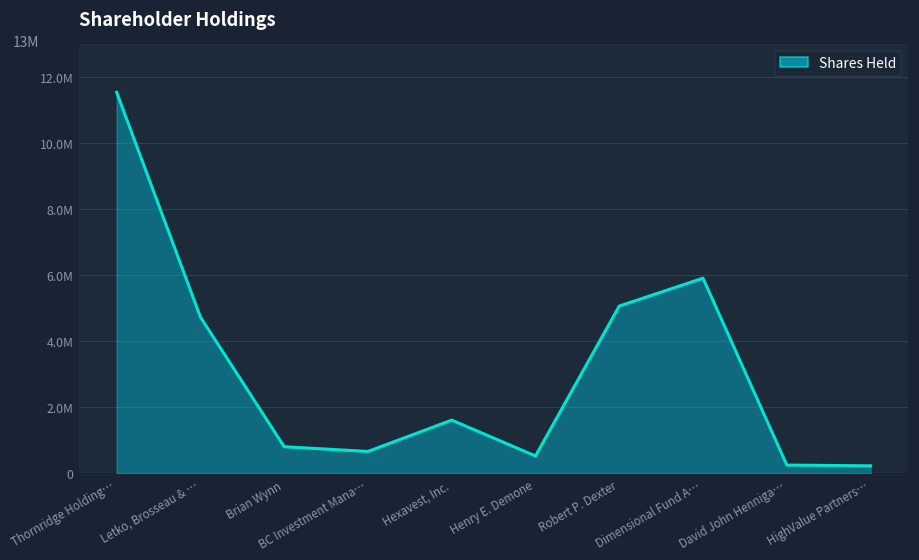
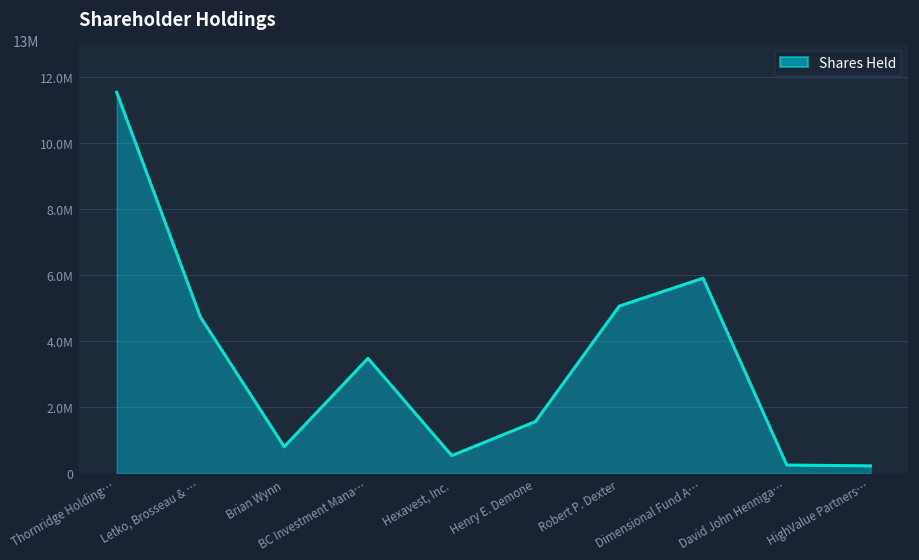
BC Investment Mana…: 700000 -> 3500000
Hexavest, Inc.: 1600000 -> 500000
Henry E. Demone: 500000 -> 1600000
